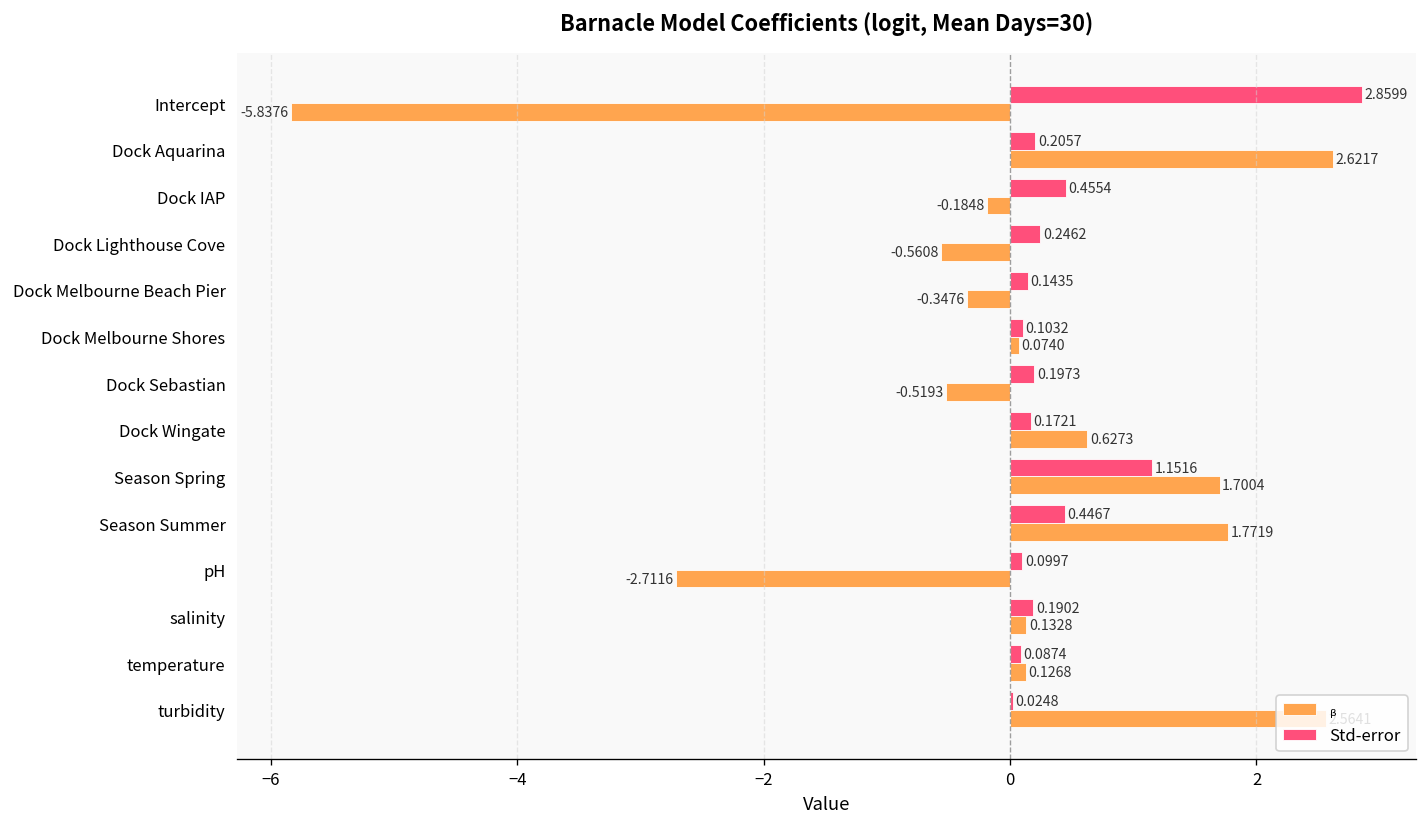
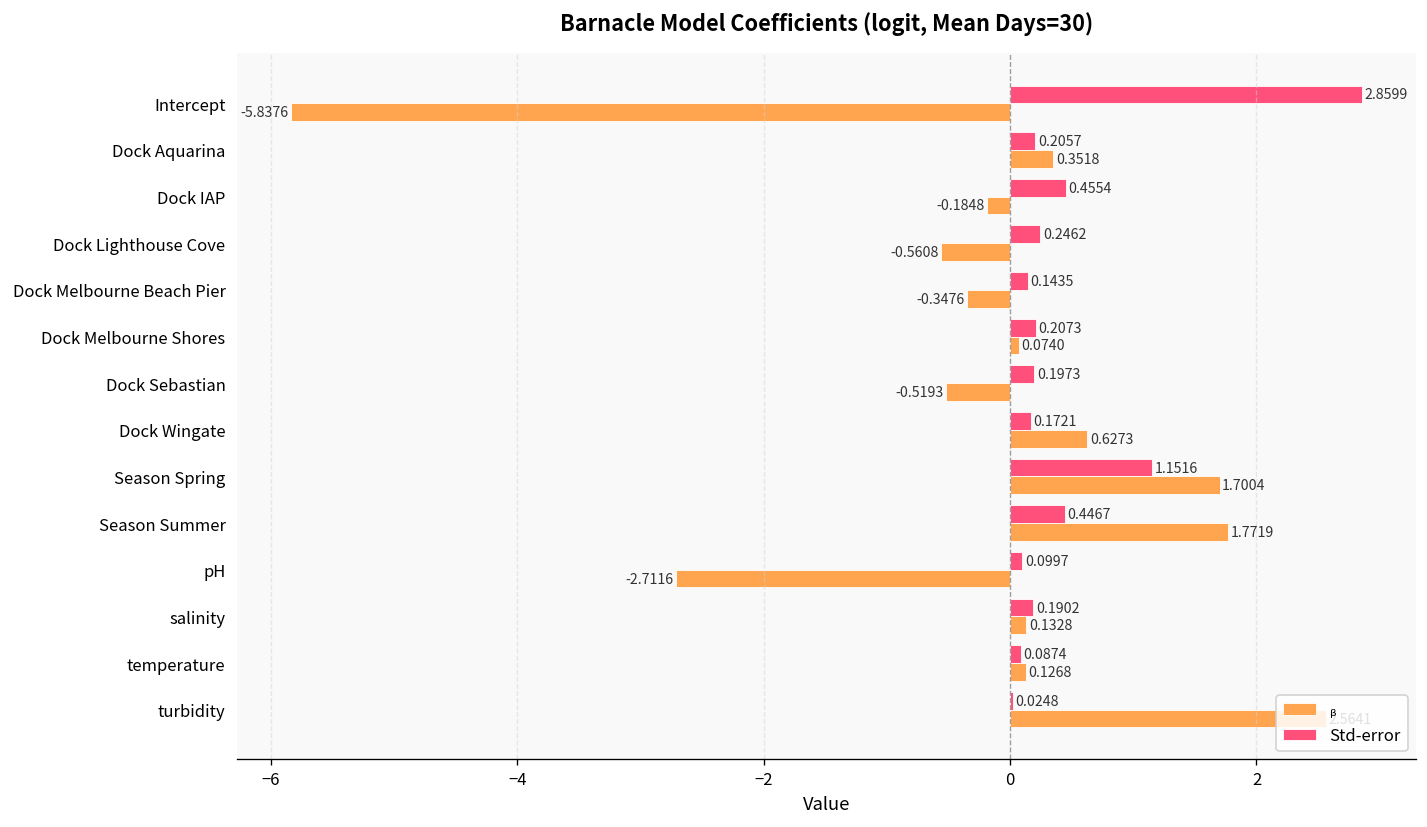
ᵦ, Dock Aquarina: 2.6217 -> 0.3518
Std-error, Dock Melbourne Shores: 0.1032 -> 0.2073
